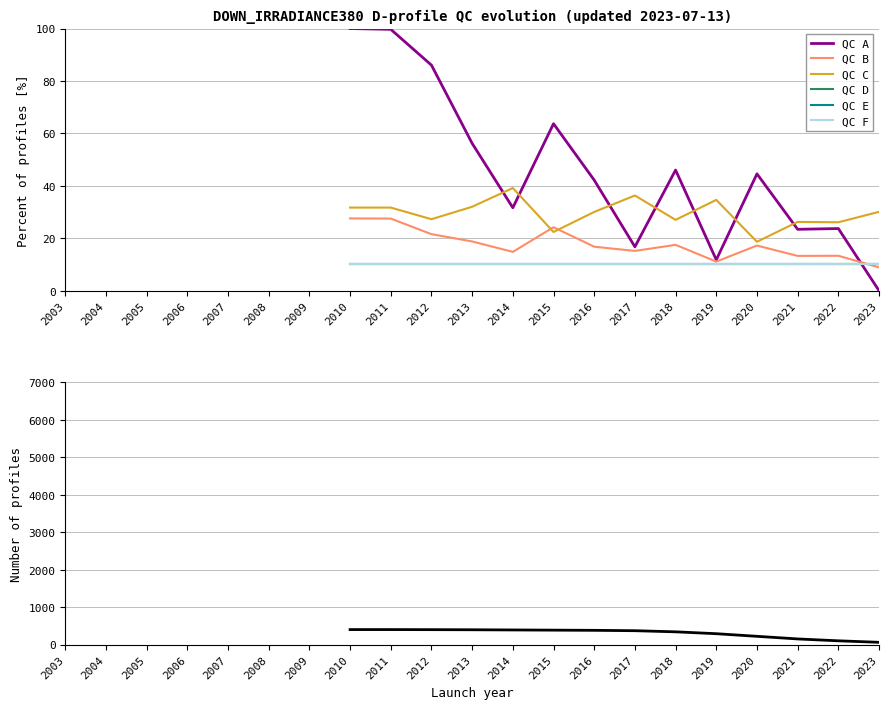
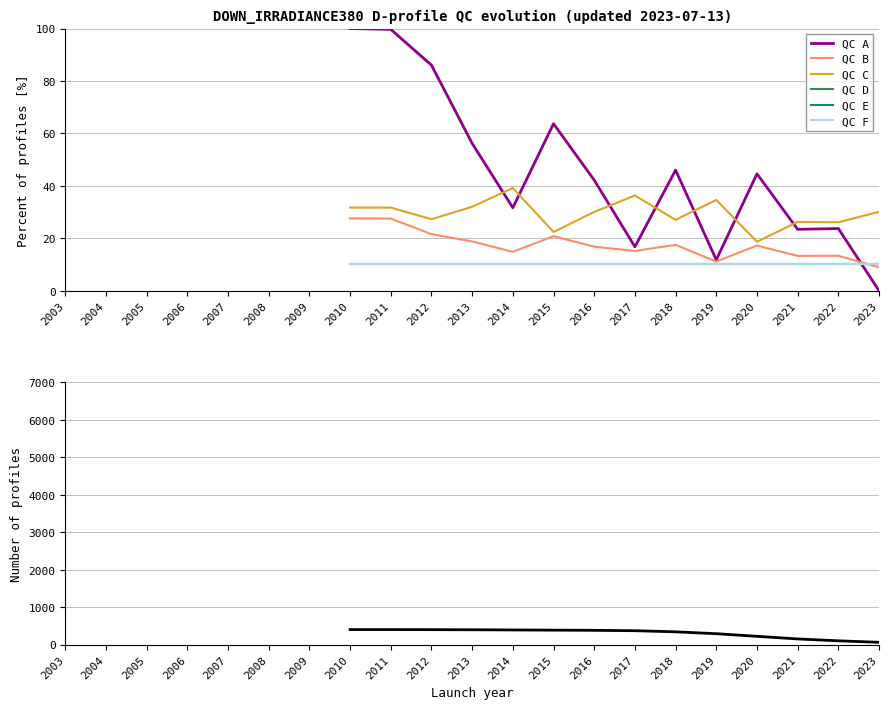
DOWN_IRRADIANCE380 D-profile QC evolution (updated 2023-07-13), QC B, 2015: 24 -> 21
